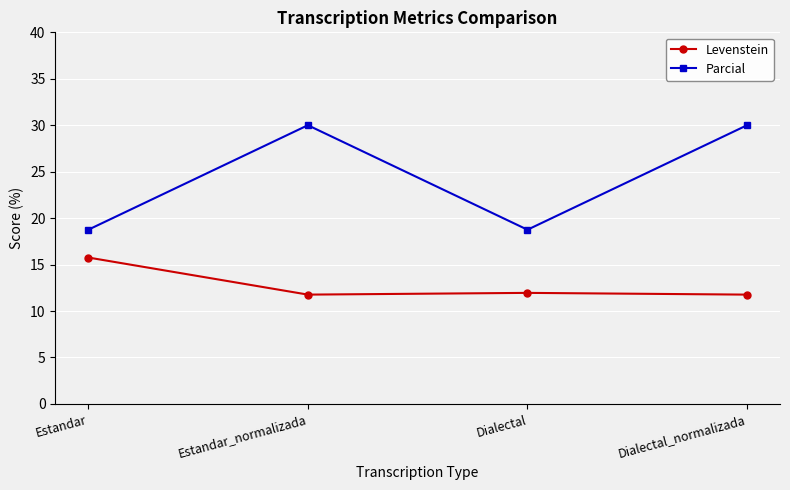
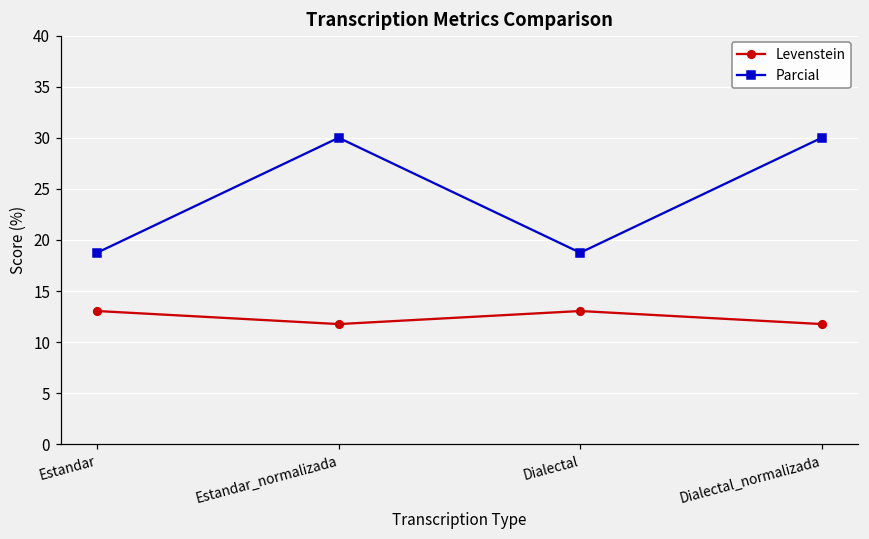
Levenstein, Estandar: 16 -> 13
Levenstein, Dialectal: 12 -> 13
